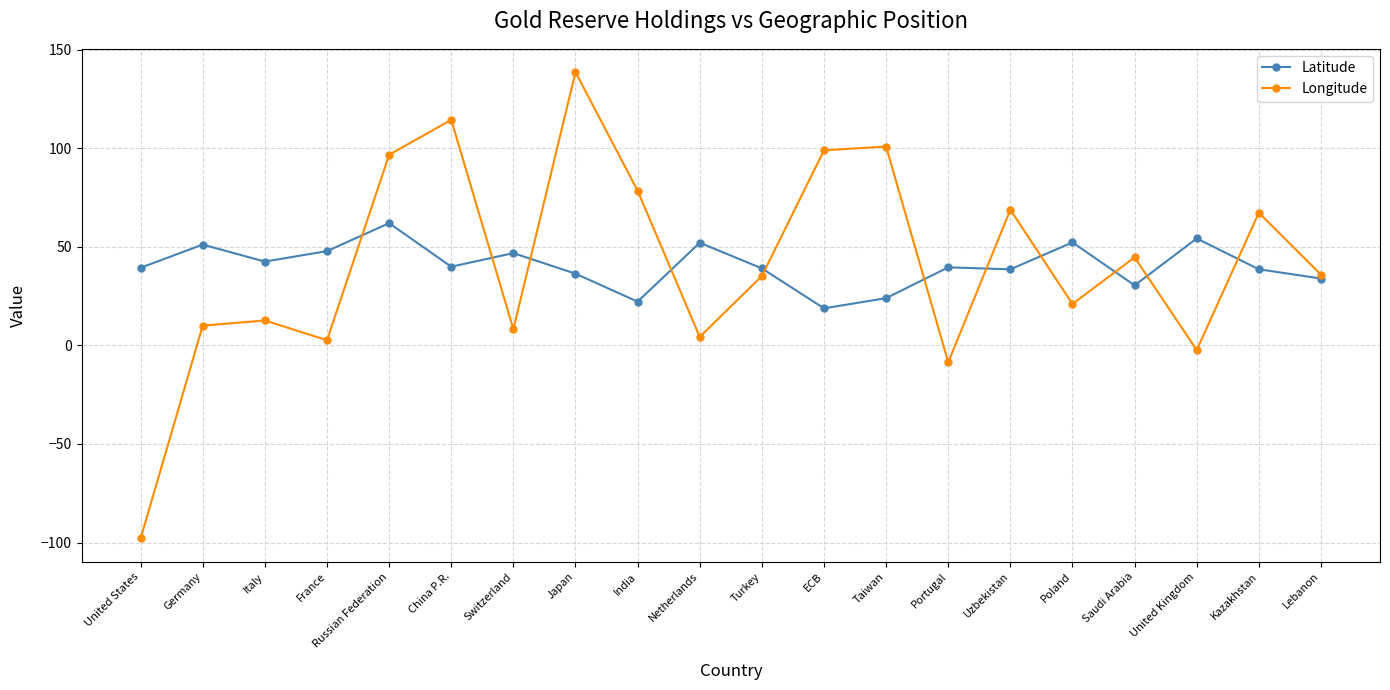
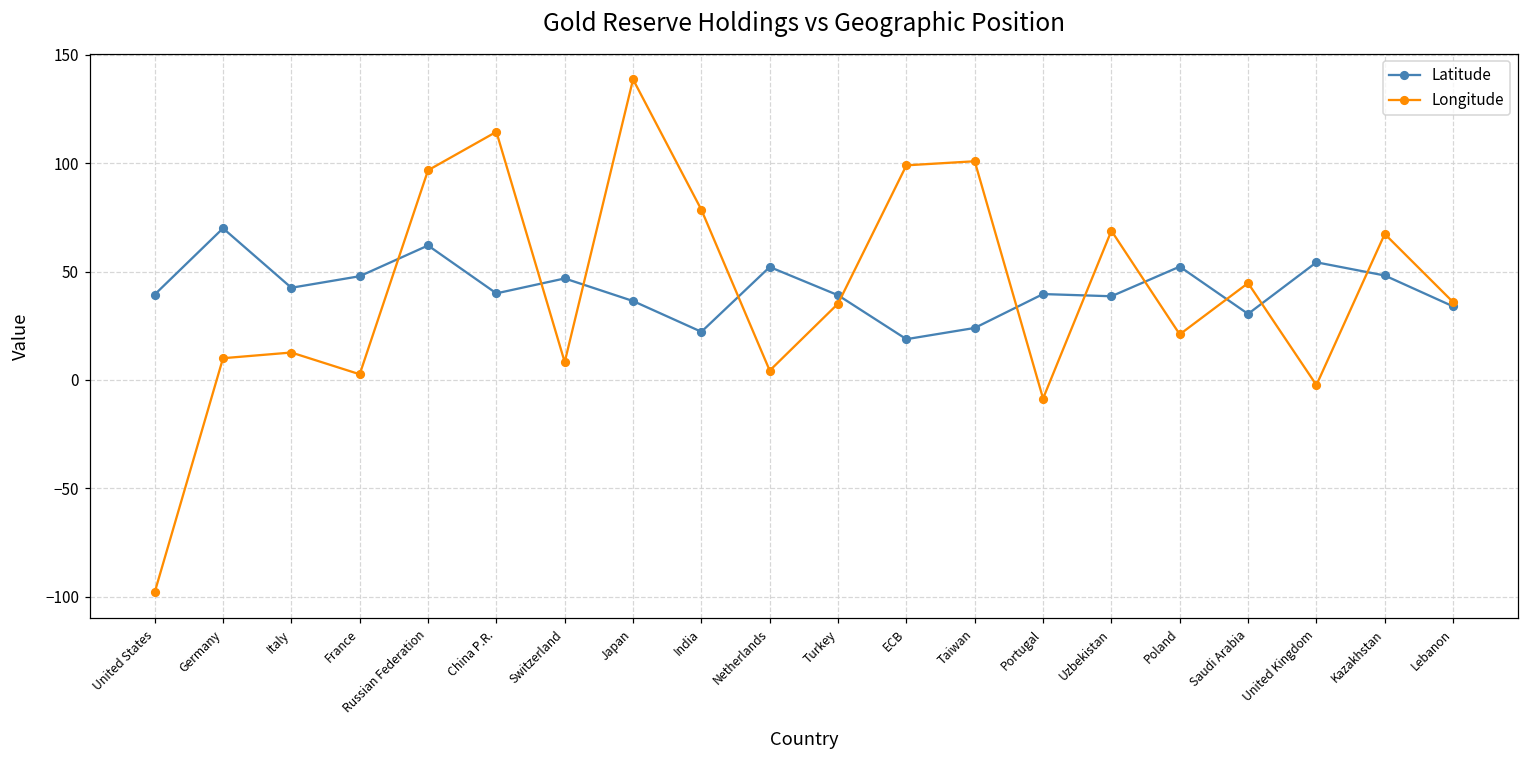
Latitude, Germany: 51 -> 70
Latitude, Kazakhstan: 39 -> 48
